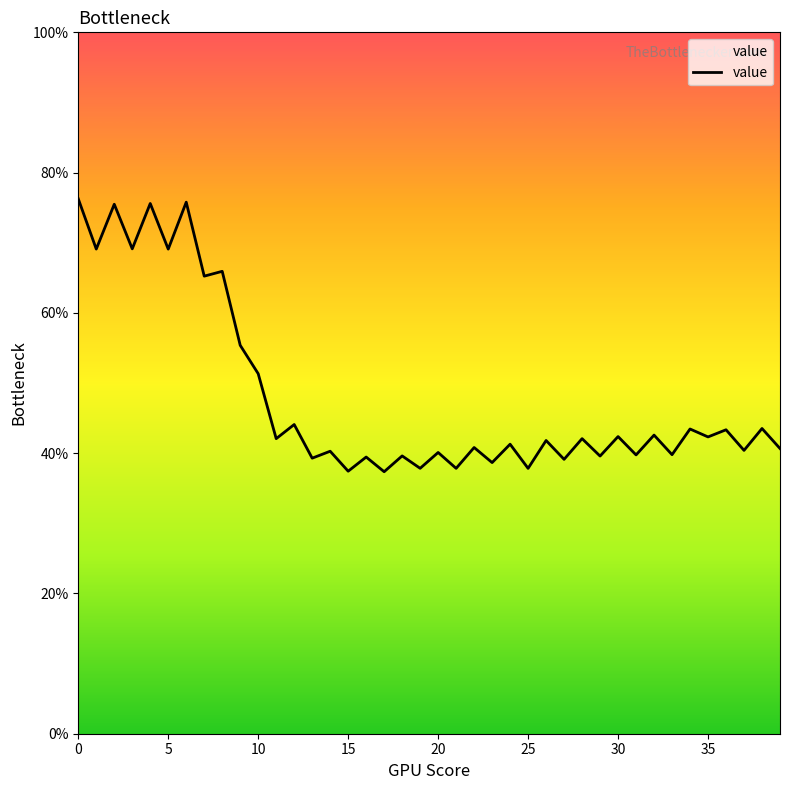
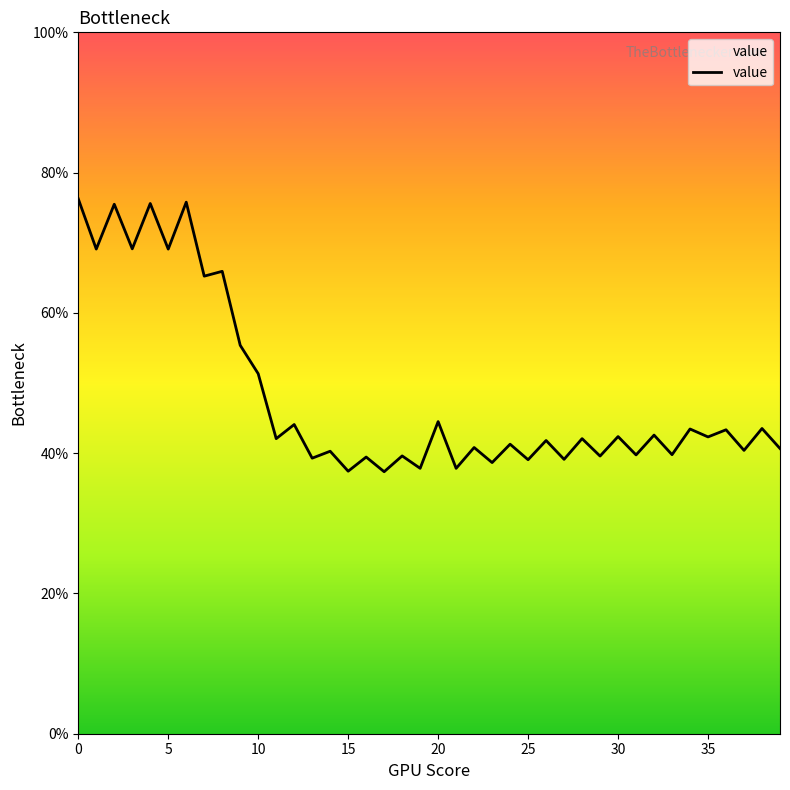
20: 40% -> 45%
25: 38% -> 39%
